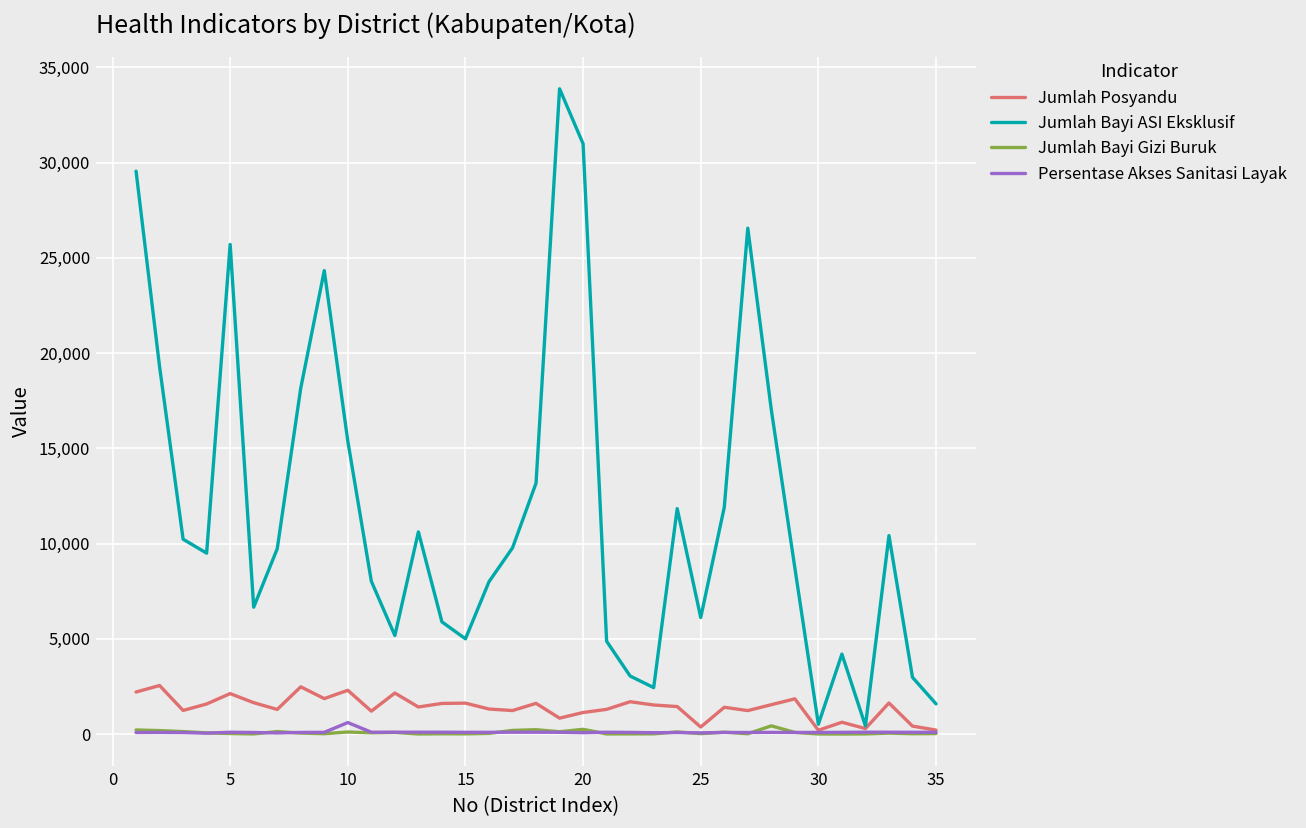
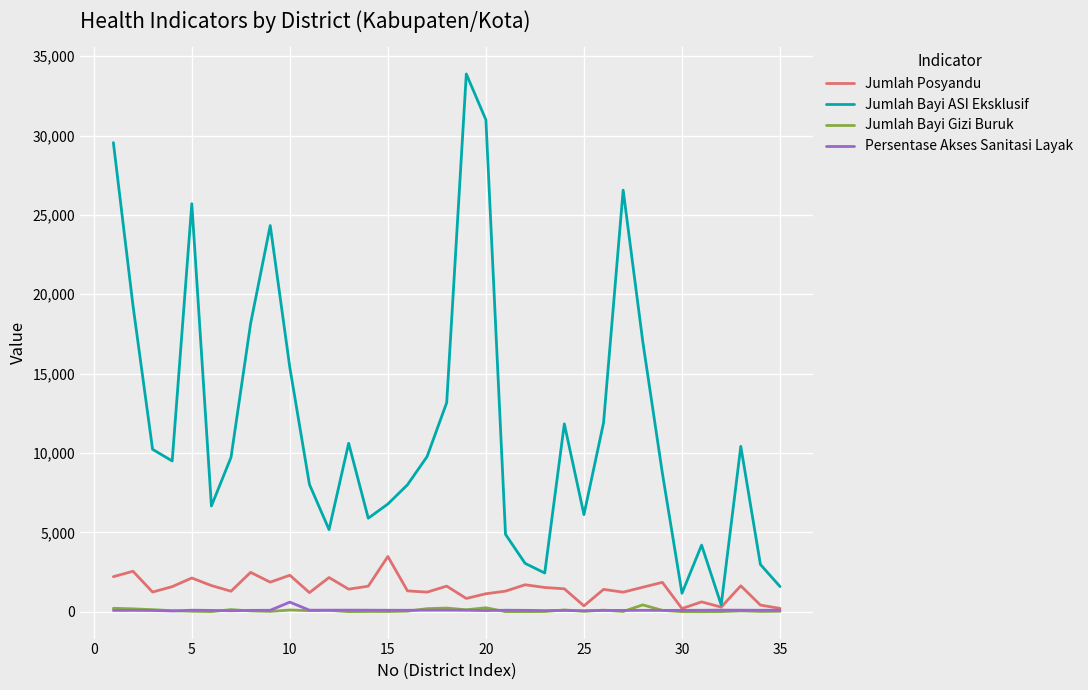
Jumlah Posyandu, 15: 1,600 -> 3,500
Jumlah Bayi ASI Eksklusif, 15: 5,000 -> 6,800
Jumlah Bayi ASI Eksklusif, 30: 500 -> 1,200
